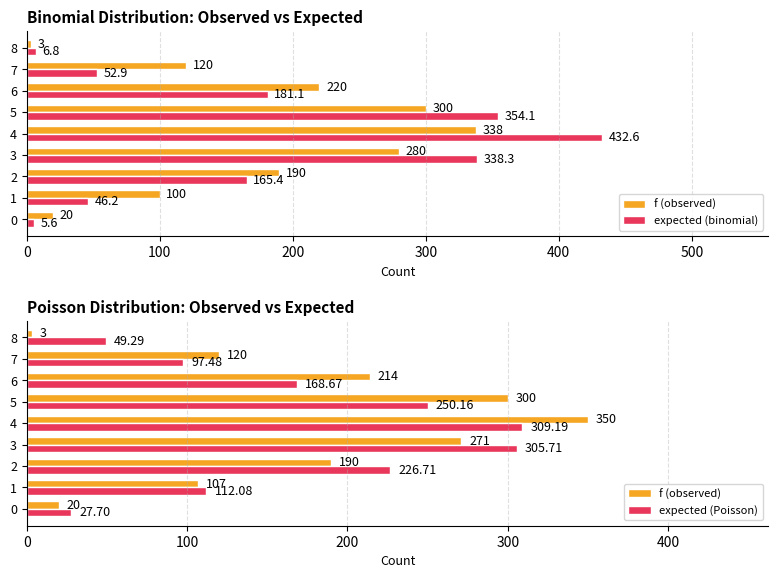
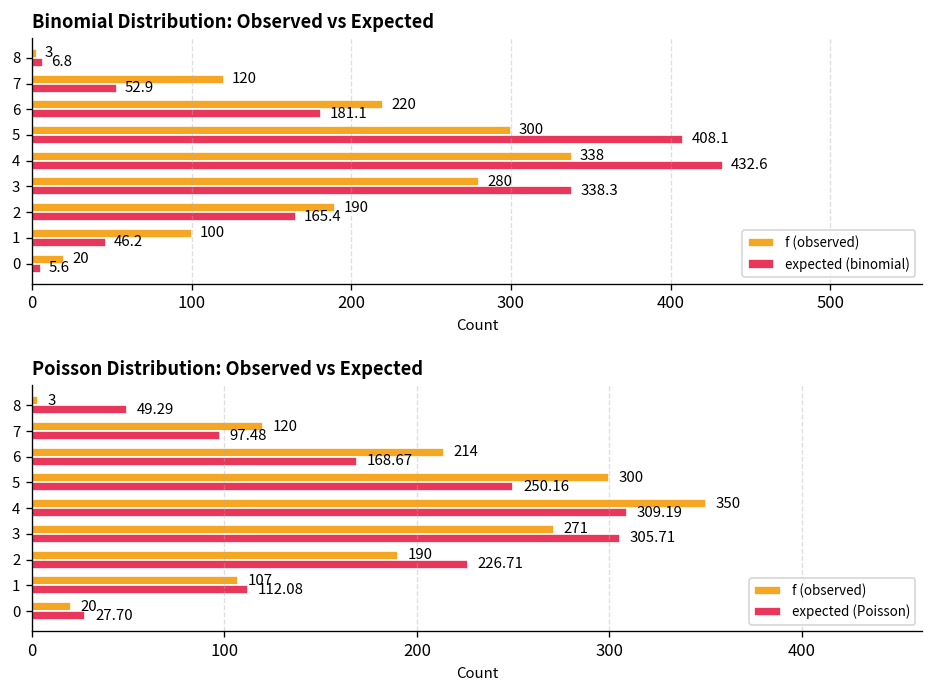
Binomial Distribution: Observed vs Expected, expected (binomial), 5: 354.1 -> 408.1
